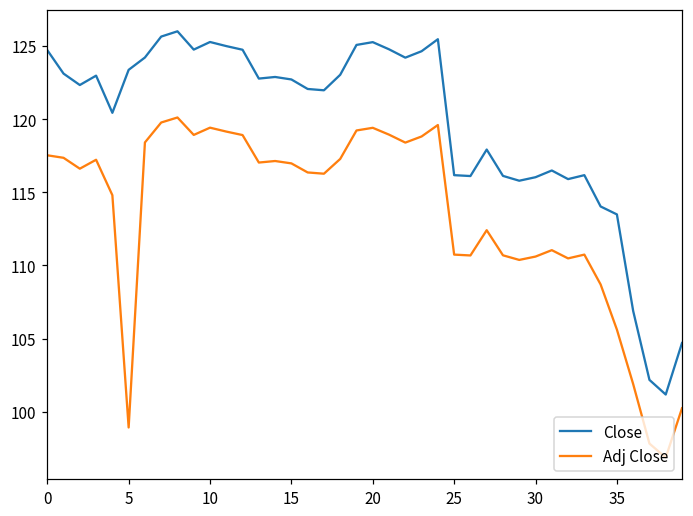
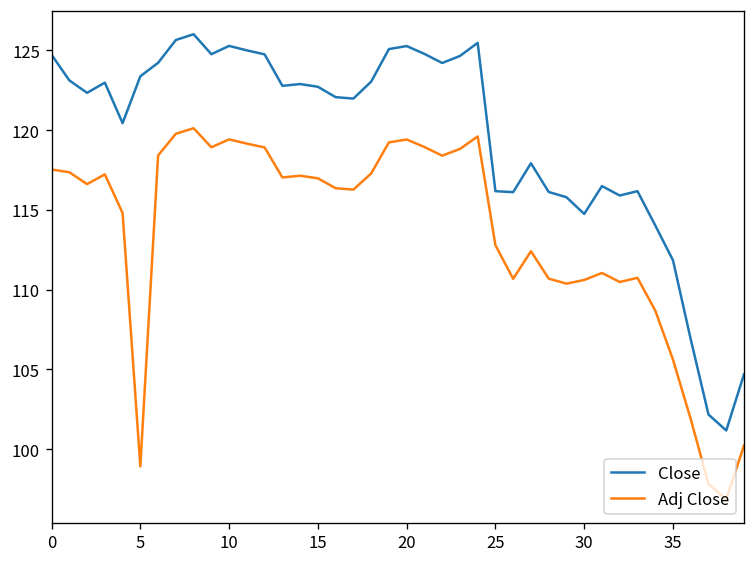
Adj Close, 25: 110.7 -> 112.8
Close, 30: 116.0 -> 114.7
Close, 35: 113.5 -> 111.8
